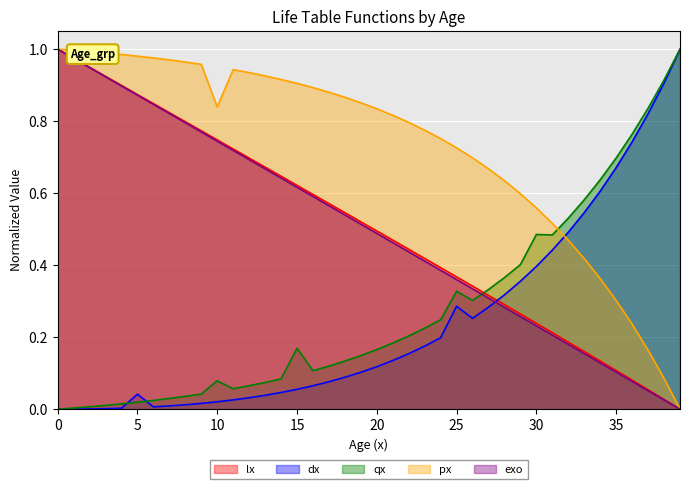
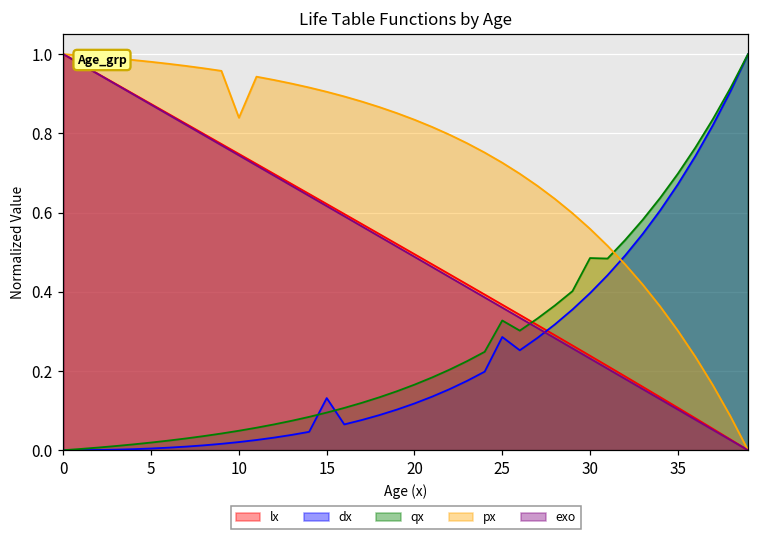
dx, 5: 0.04 -> 0.00
qx, 10: 0.08 -> 0.05
dx, 15: 0.06 -> 0.13
qx, 15: 0.17 -> 0.09
